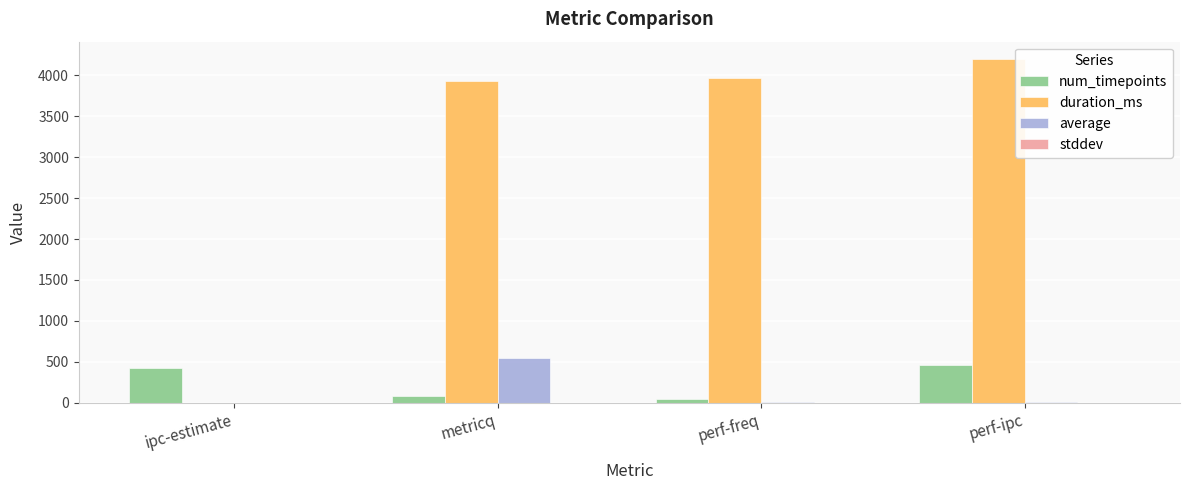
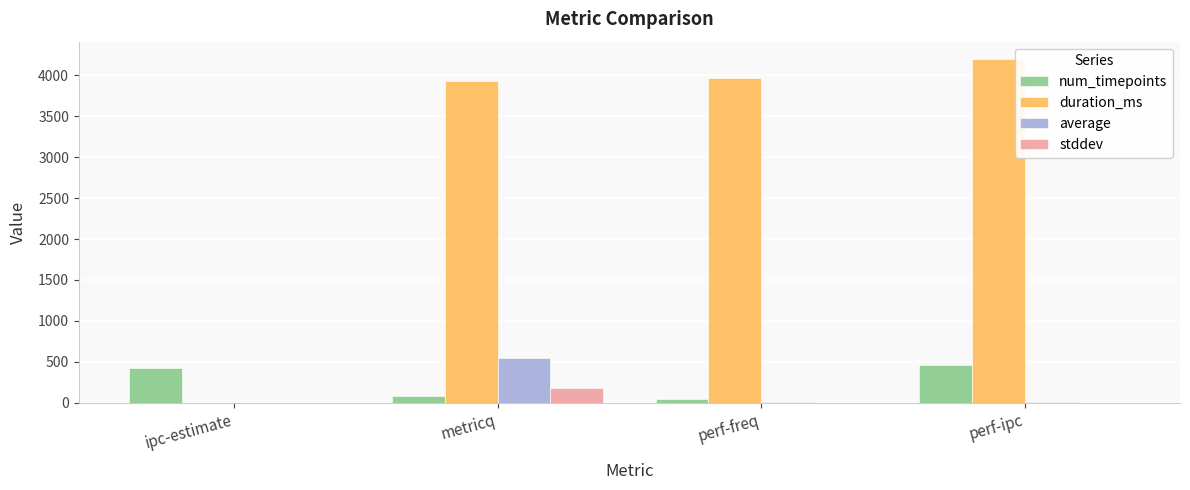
stddev, metricq: 0 -> 200
